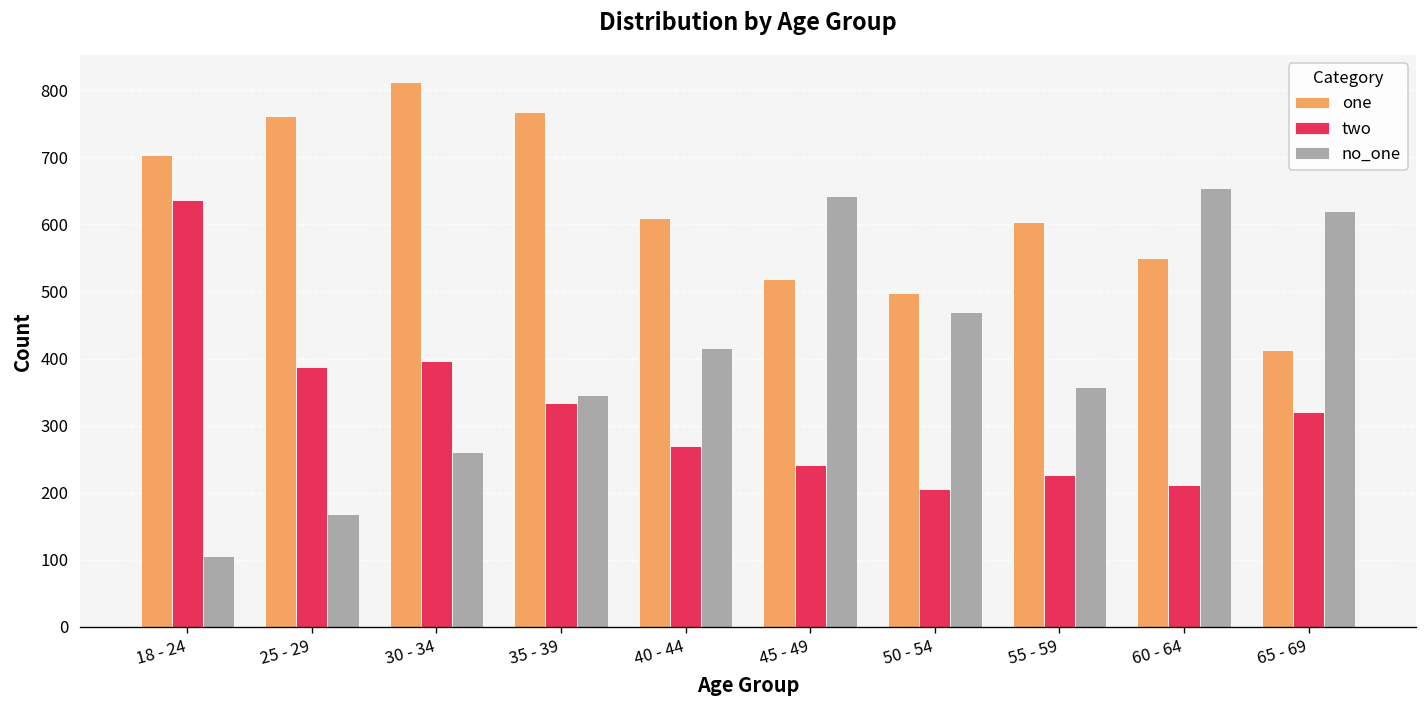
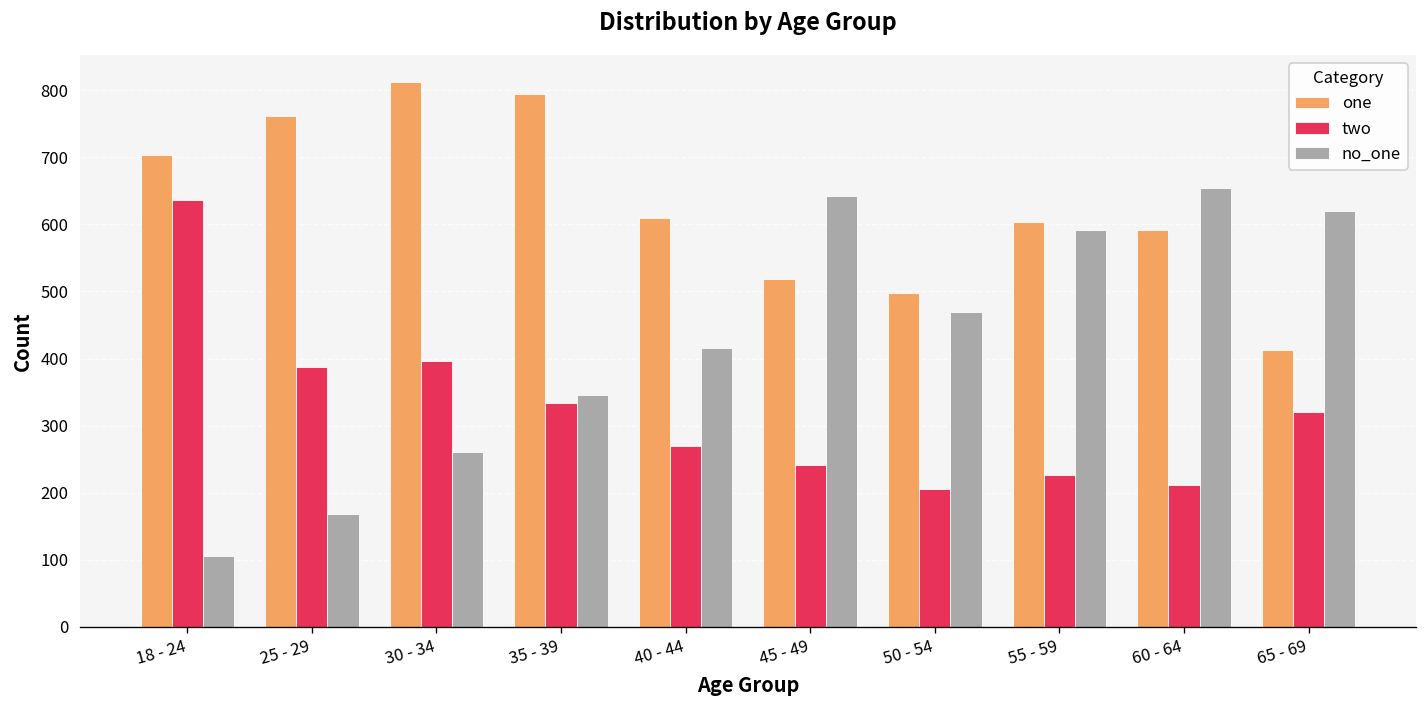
one, 35 - 39: 770 -> 790
no_one, 55 - 59: 360 -> 590
one, 60 - 64: 550 -> 590
